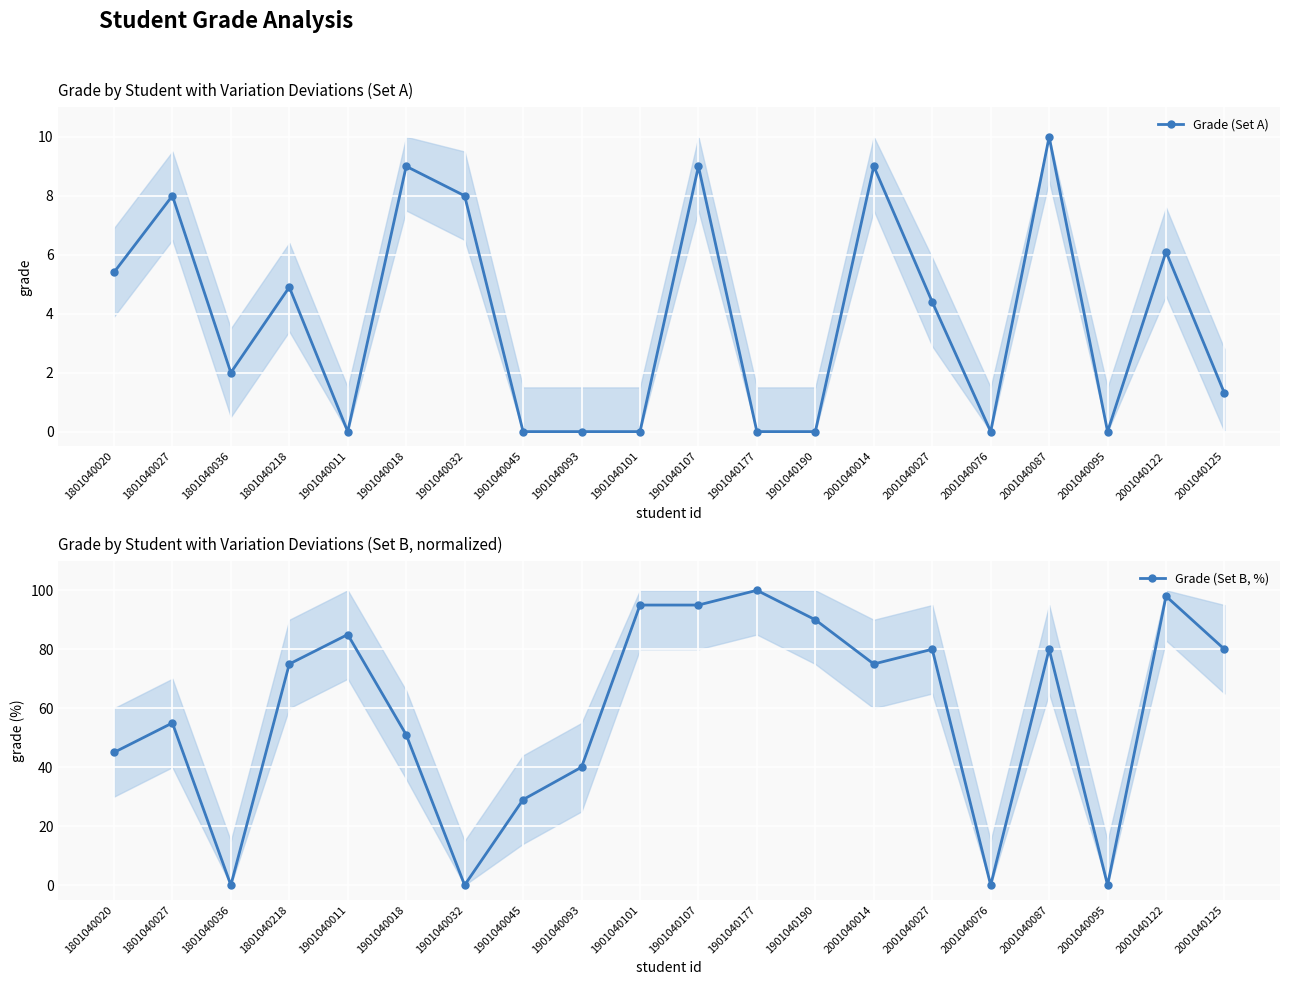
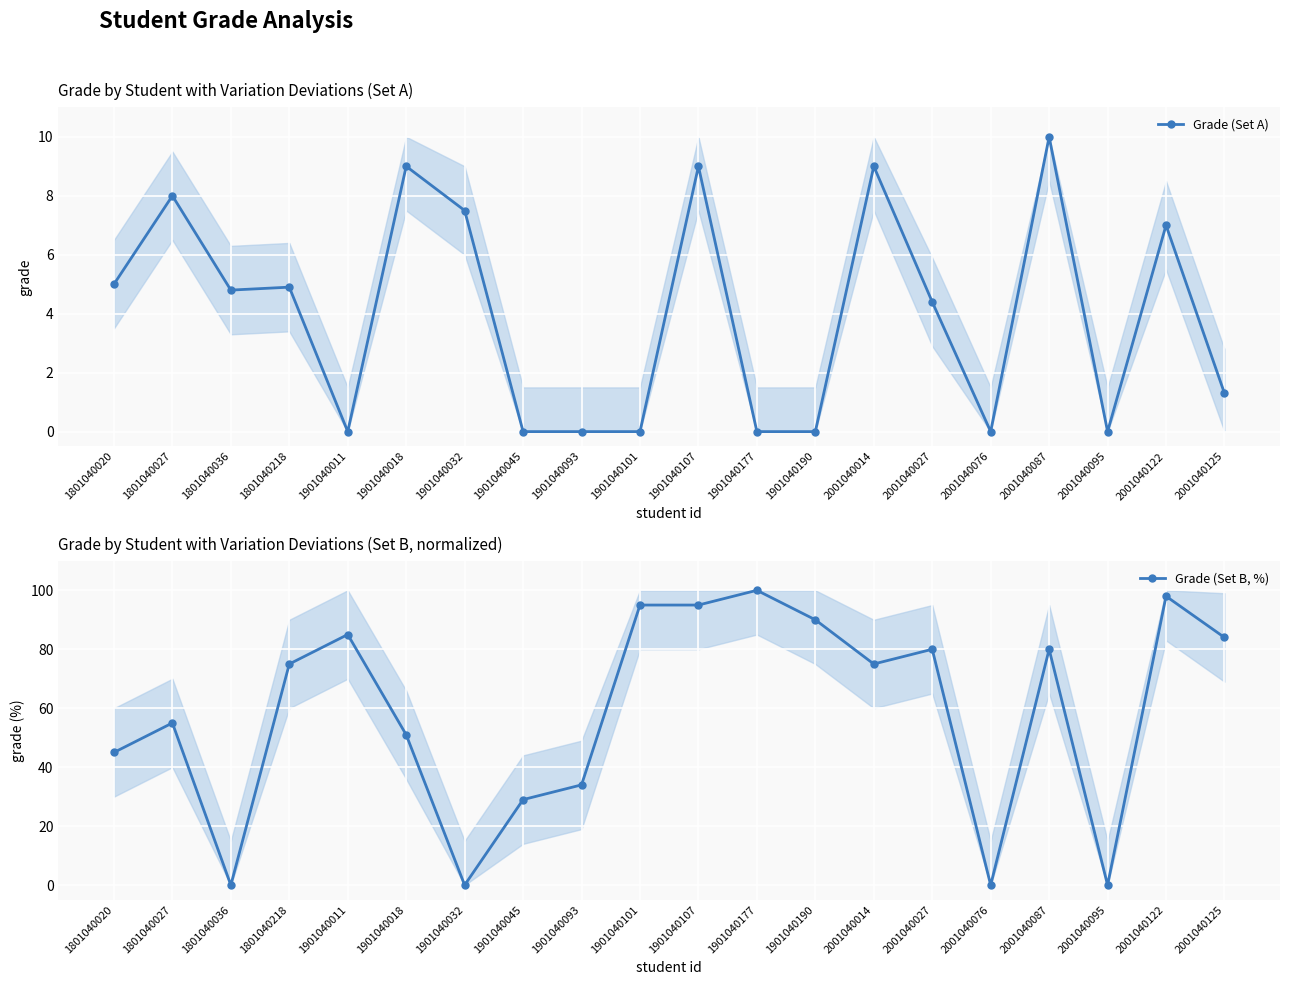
Grade by Student with Variation Deviations (Set A), Grade (Set A), 1801040020: 5.4 -> 5.0
Grade by Student with Variation Deviations (Set A), Grade (Set A), 1801040036: 2.0 -> 4.8
Grade by Student with Variation Deviations (Set A), Grade (Set A), 1901040032: 8.0 -> 7.5
Grade by Student with Variation Deviations (Set A), Grade (Set A), 2001040122: 6.1 -> 7.0
Grade by Student with Variation Deviations (Set B, normalized), Grade (Set B, %), 1901040093: 40 -> 34
Grade by Student with Variation Deviations (Set B, normalized), Grade (Set B, %), 2001040125: 80 -> 84
